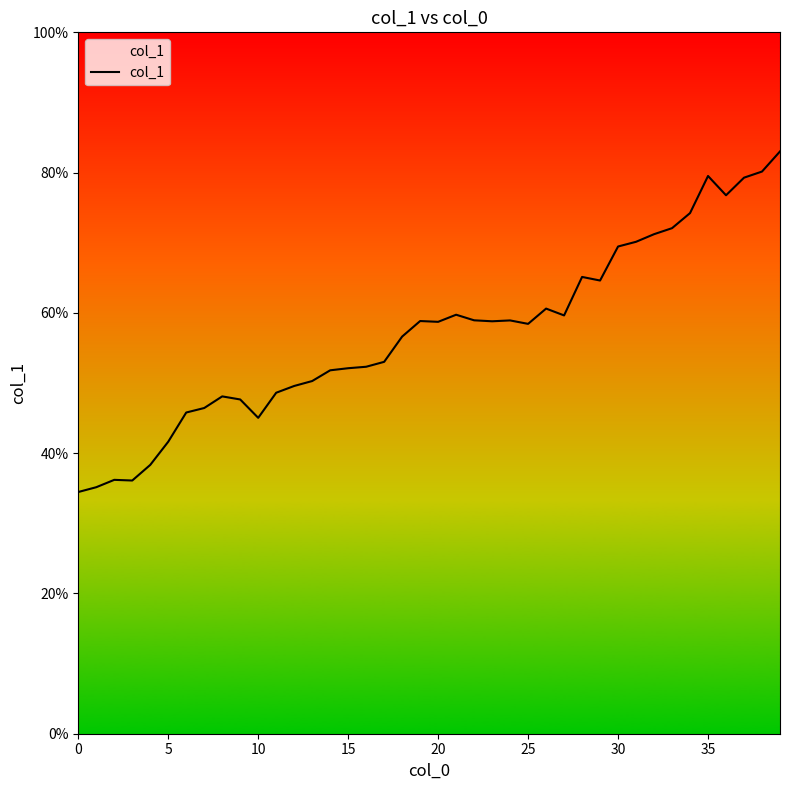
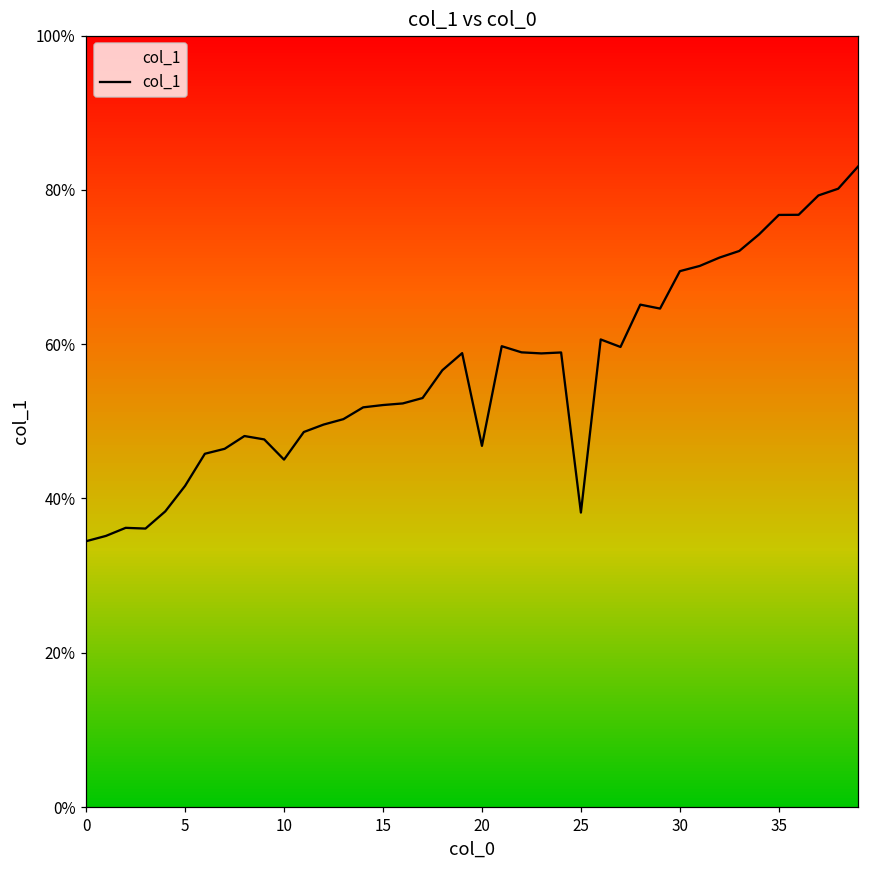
20: 59% -> 47%
25: 58% -> 38%
35: 80% -> 77%
